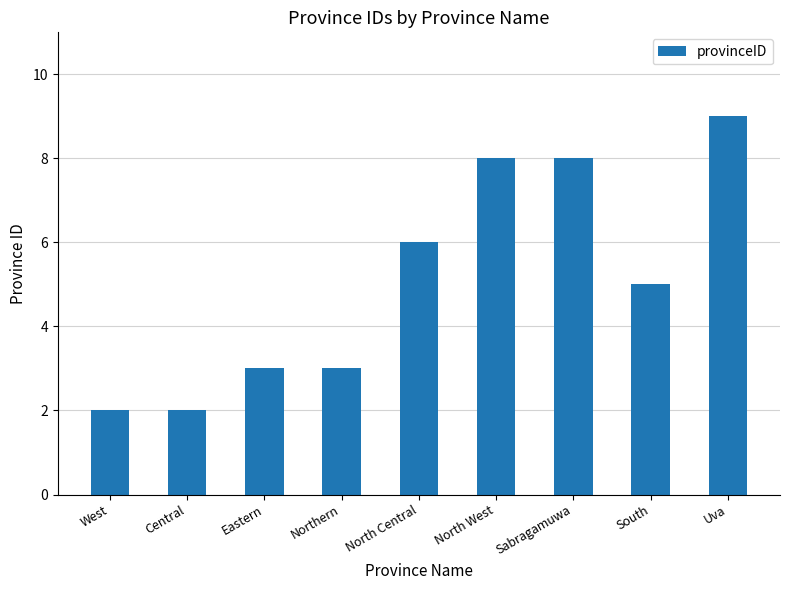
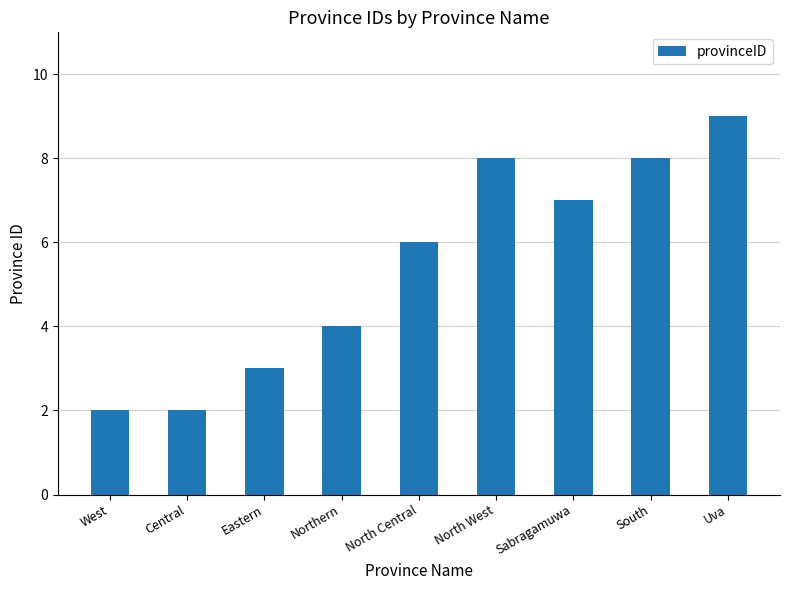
Northern: 3 -> 4
Sabragamuwa: 8 -> 7
South: 5 -> 8
